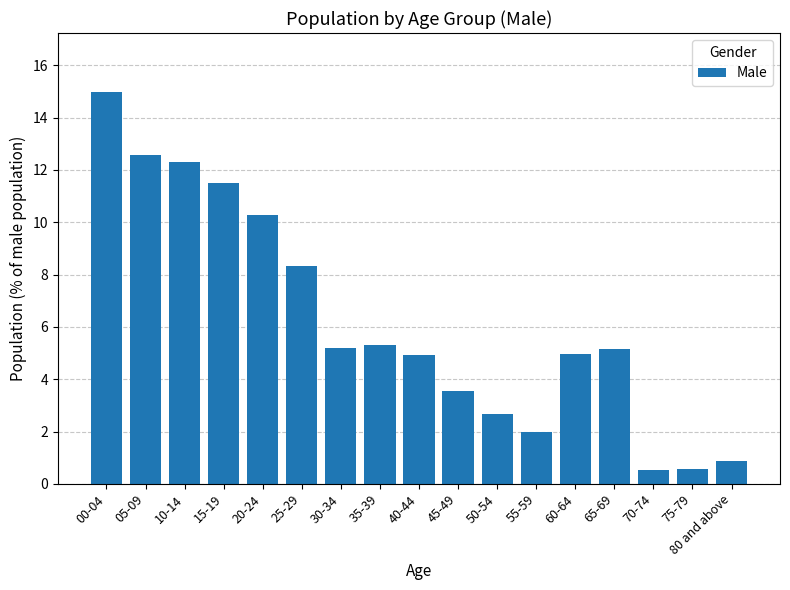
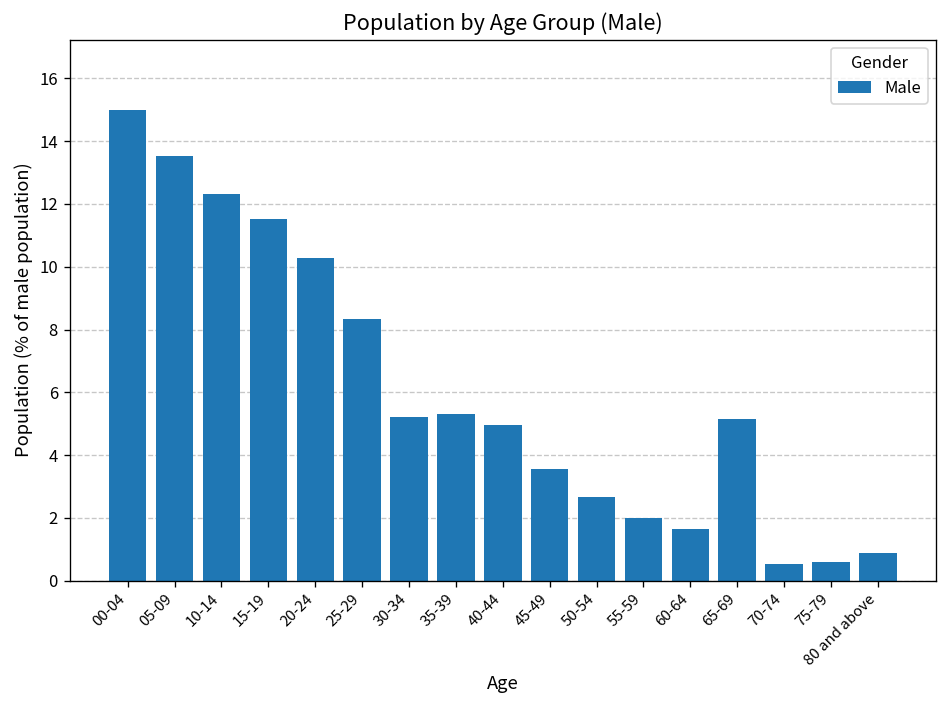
05-09: 12.6 -> 13.5
60-64: 5.0 -> 1.6
